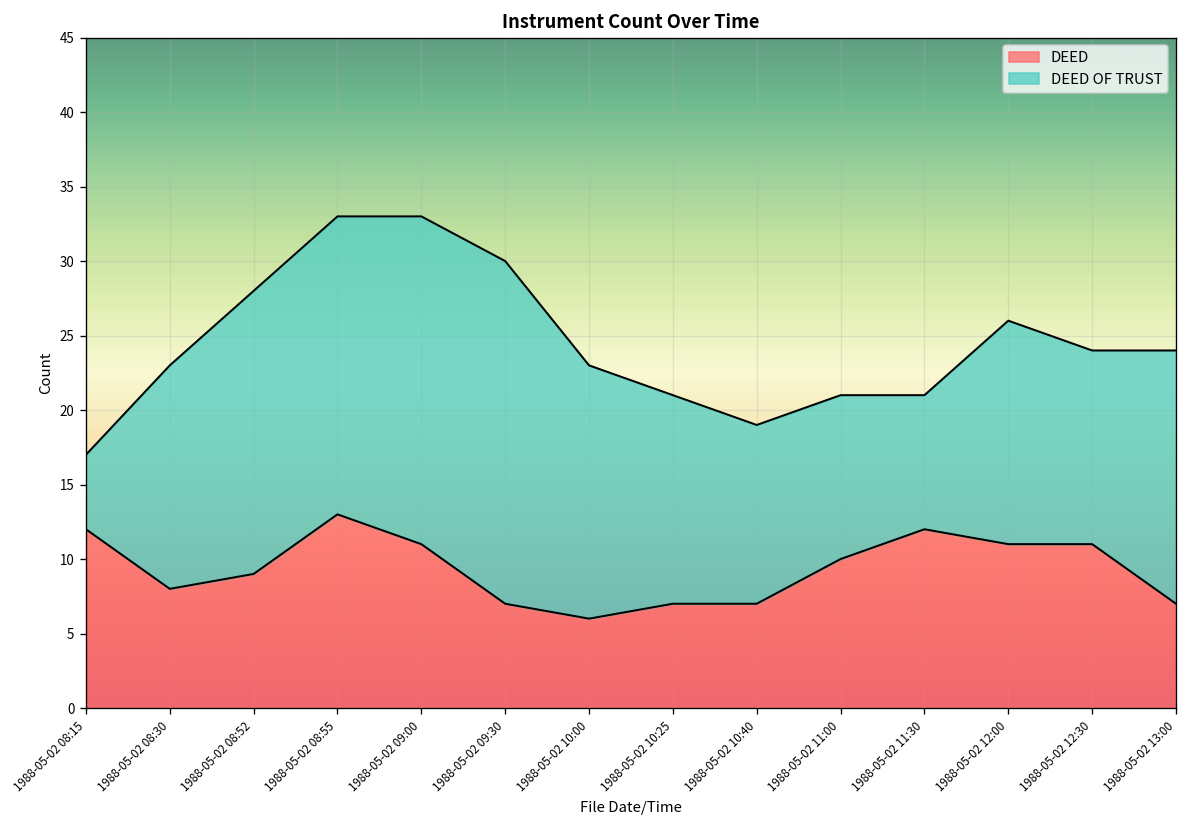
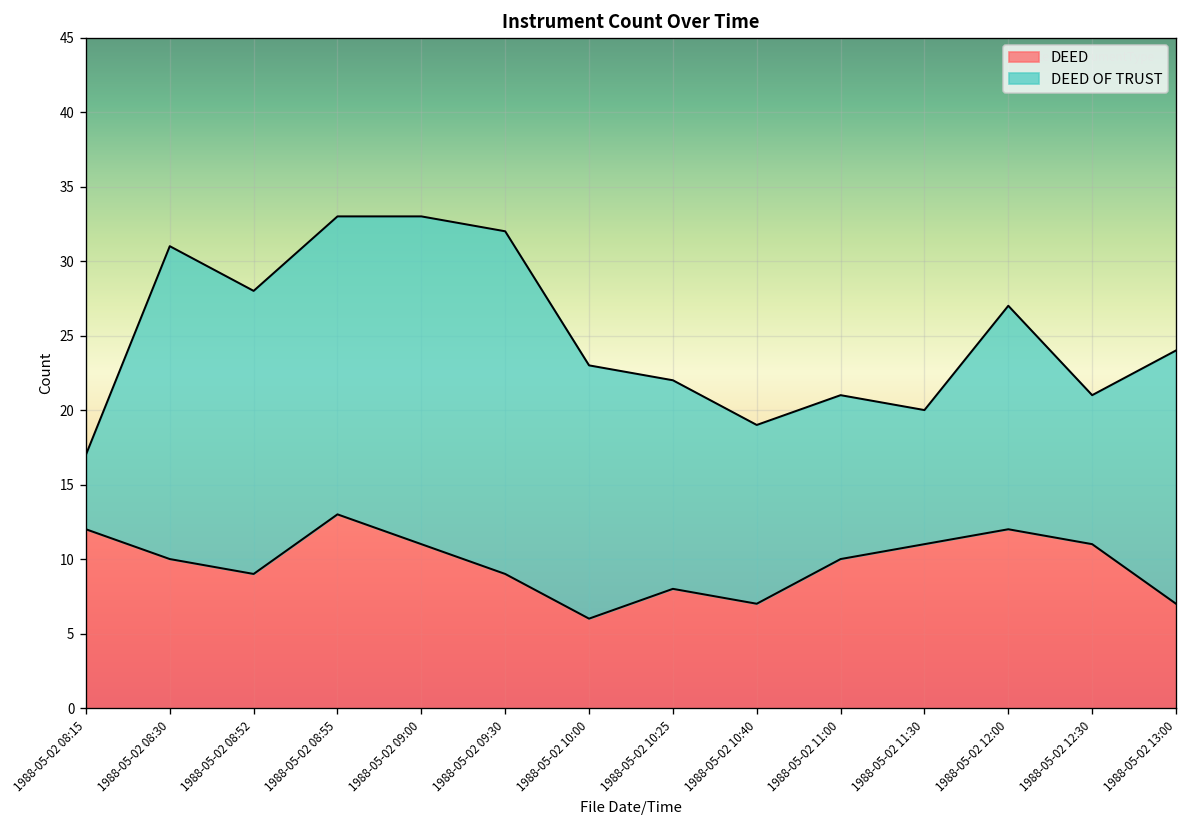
DEED, 1988-05-02 08:30: 8 -> 10
DEED OF TRUST, 1988-05-02 08:30: 15 -> 21
DEED, 1988-05-02 09:30: 7 -> 9
DEED, 1988-05-02 10:25: 7 -> 8
DEED, 1988-05-02 11:30: 12 -> 11
DEED, 1988-05-02 12:00: 11 -> 12
DEED OF TRUST, 1988-05-02 12:30: 13 -> 10
